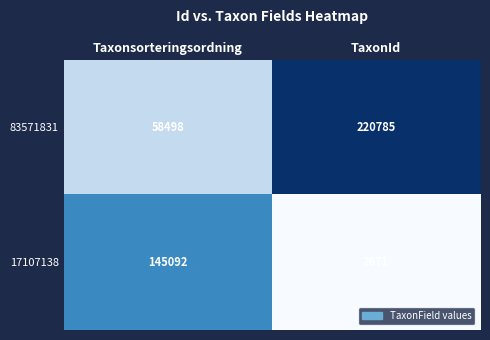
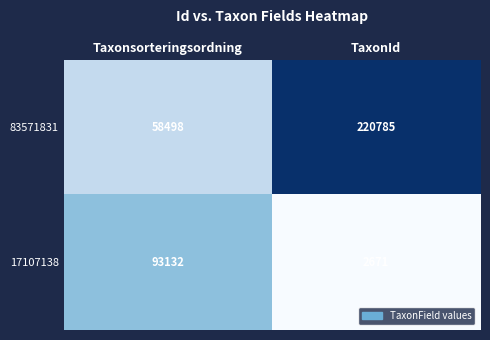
17107138, Taxonsorteringsordning: 145092 -> 93132
